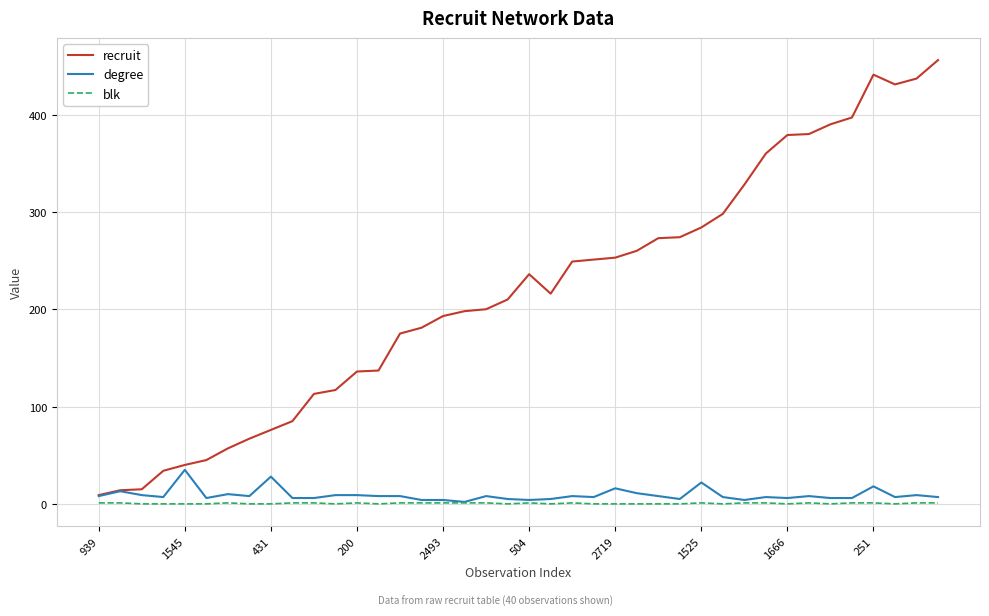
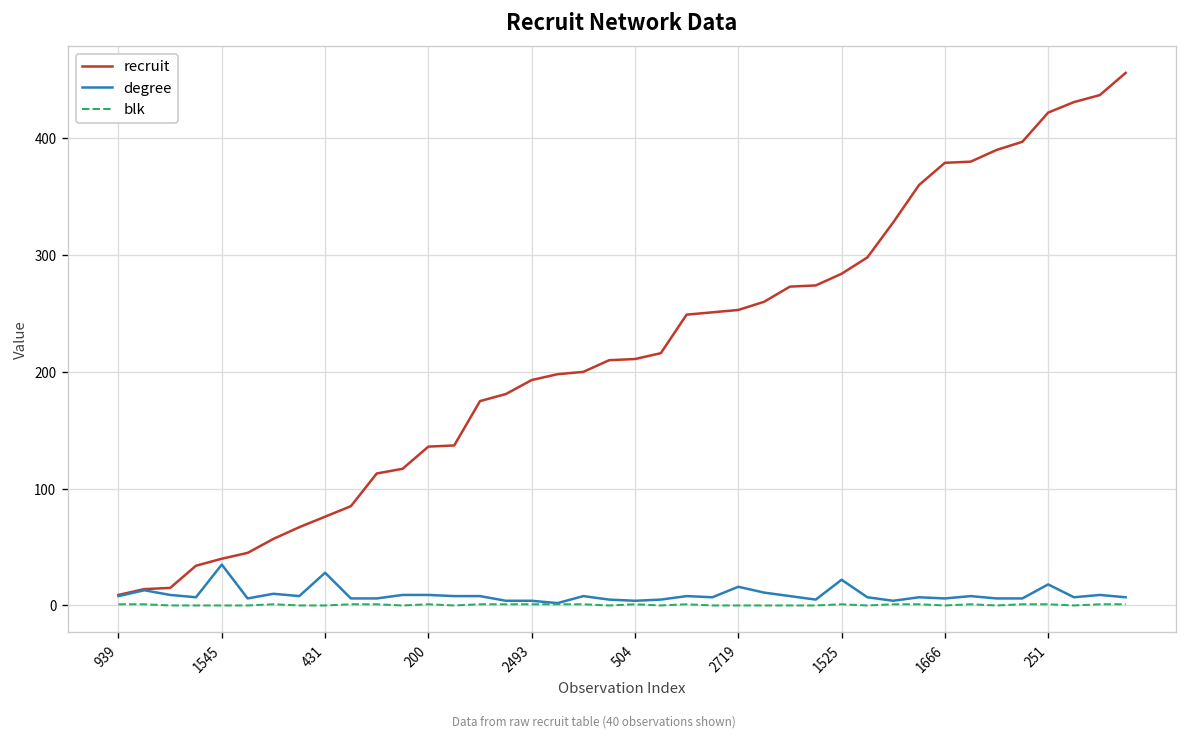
recruit, 504: 240 -> 210
recruit, 251: 440 -> 420
